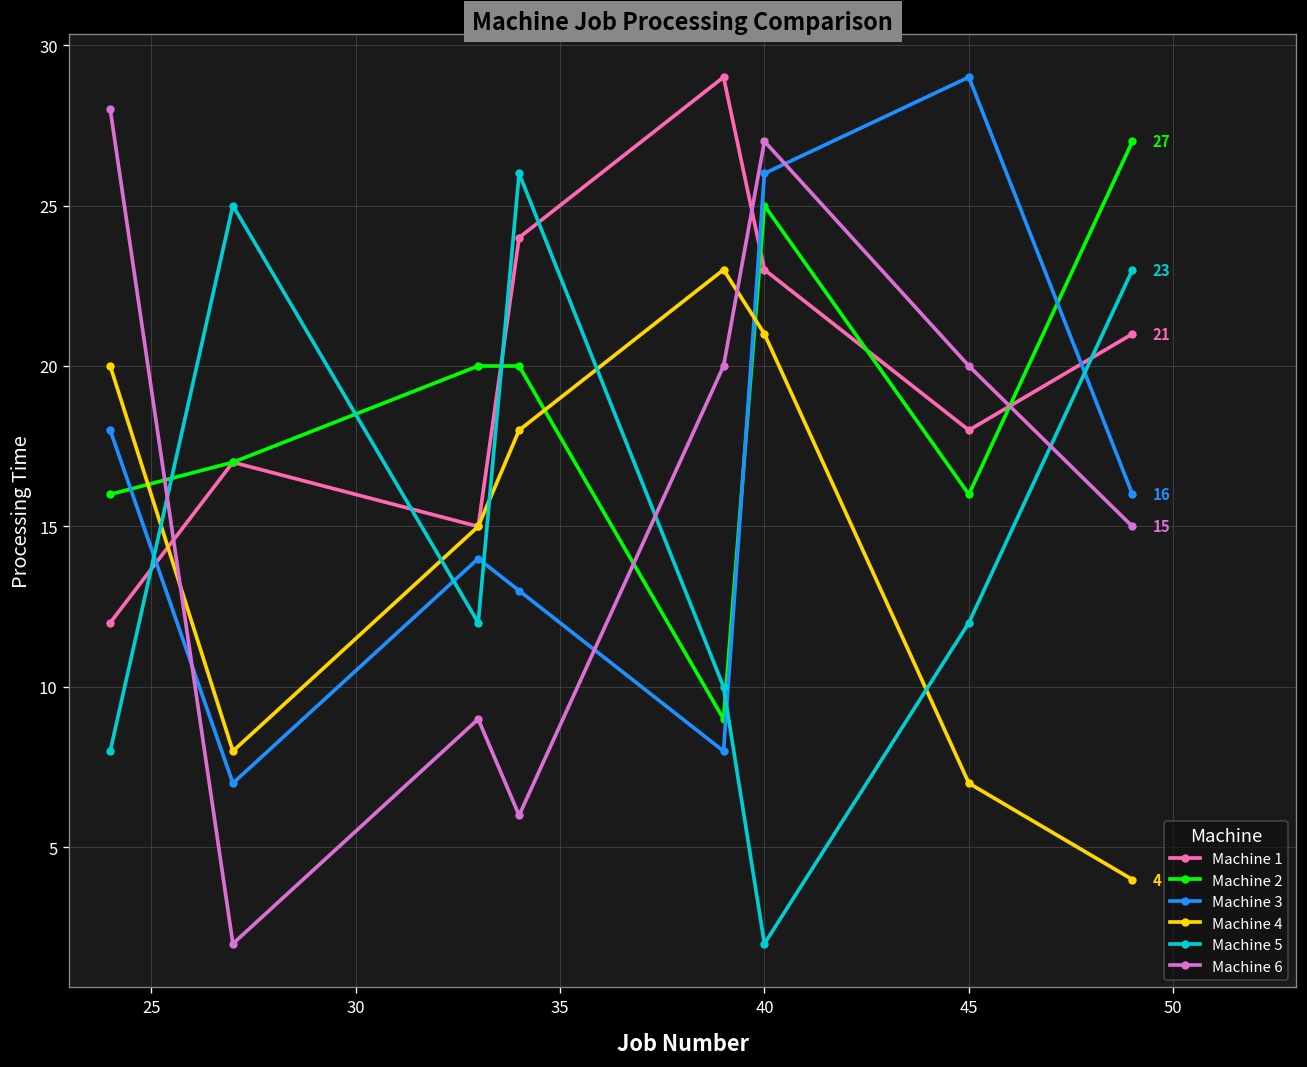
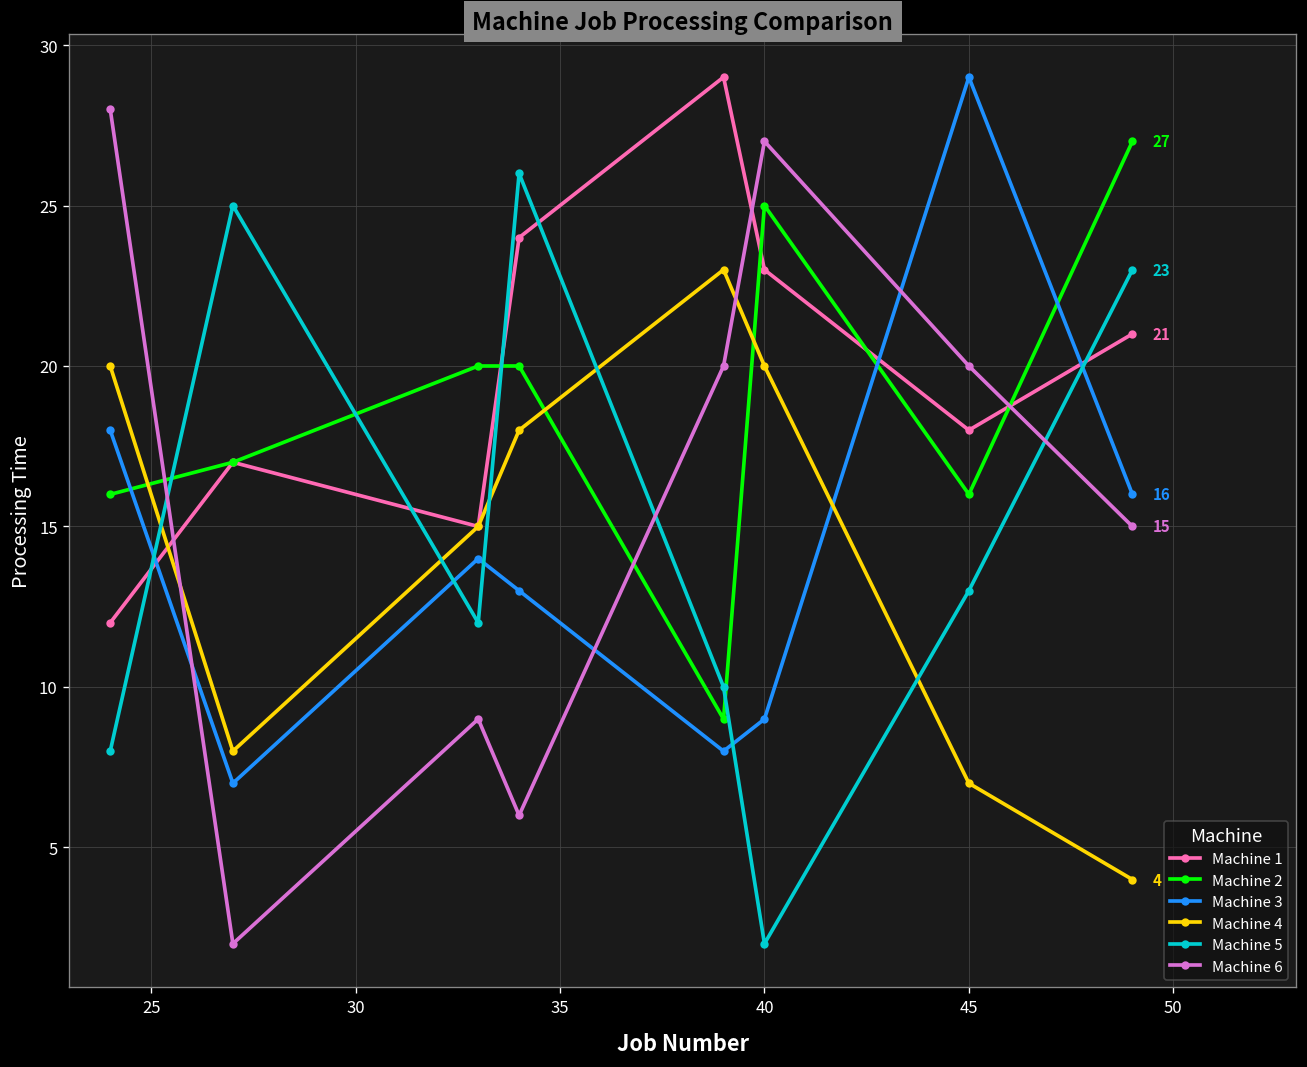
Machine 3, 40: 26 -> 9
Machine 4, 40: 21 -> 20
Machine 5, 45: 12 -> 13
